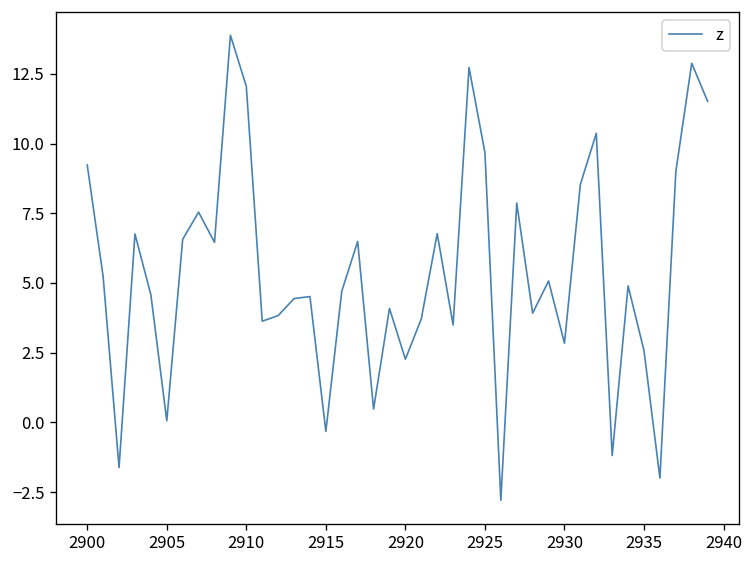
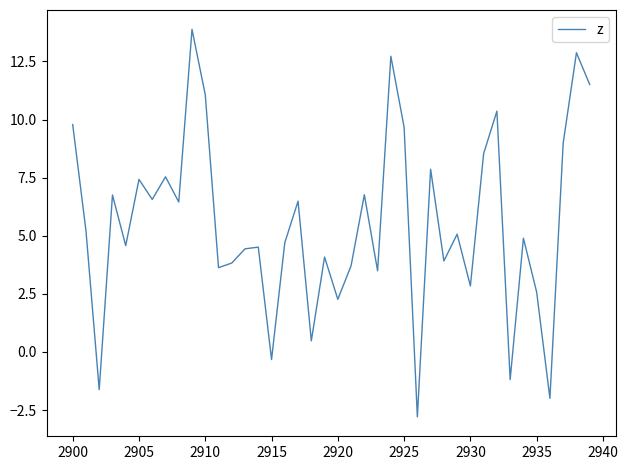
2900: 9.2 -> 9.8
2905: 0.1 -> 7.4
2910: 12.0 -> 11.1
